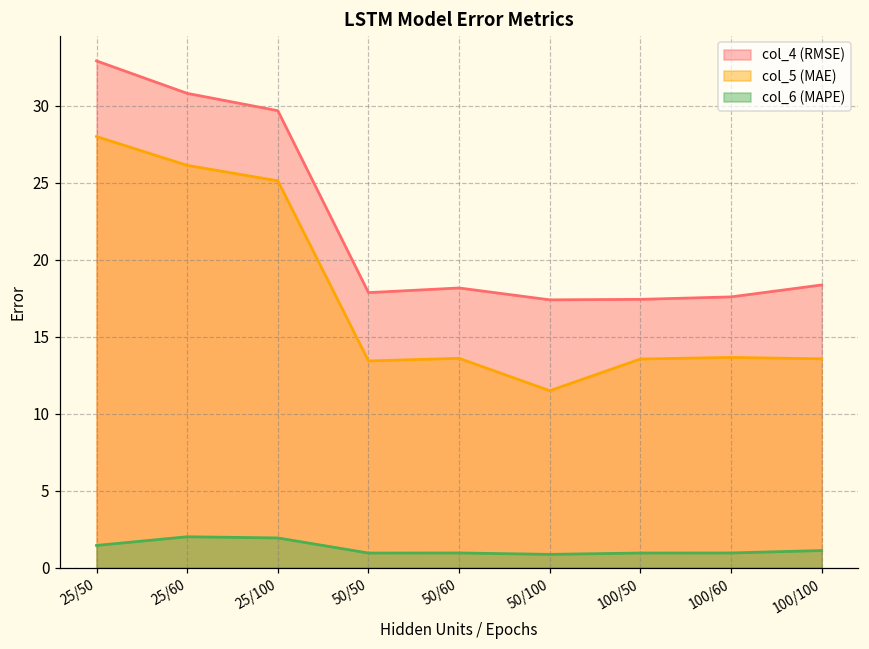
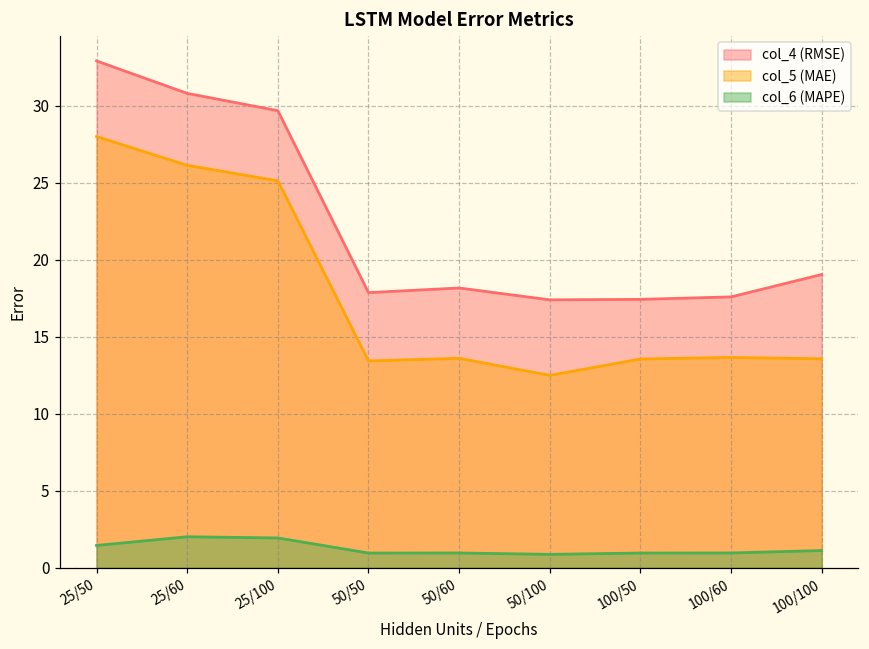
col_5 (MAE), 50/100: 11.5 -> 12.5
col_4 (RMSE), 100/100: 18.4 -> 19.0
